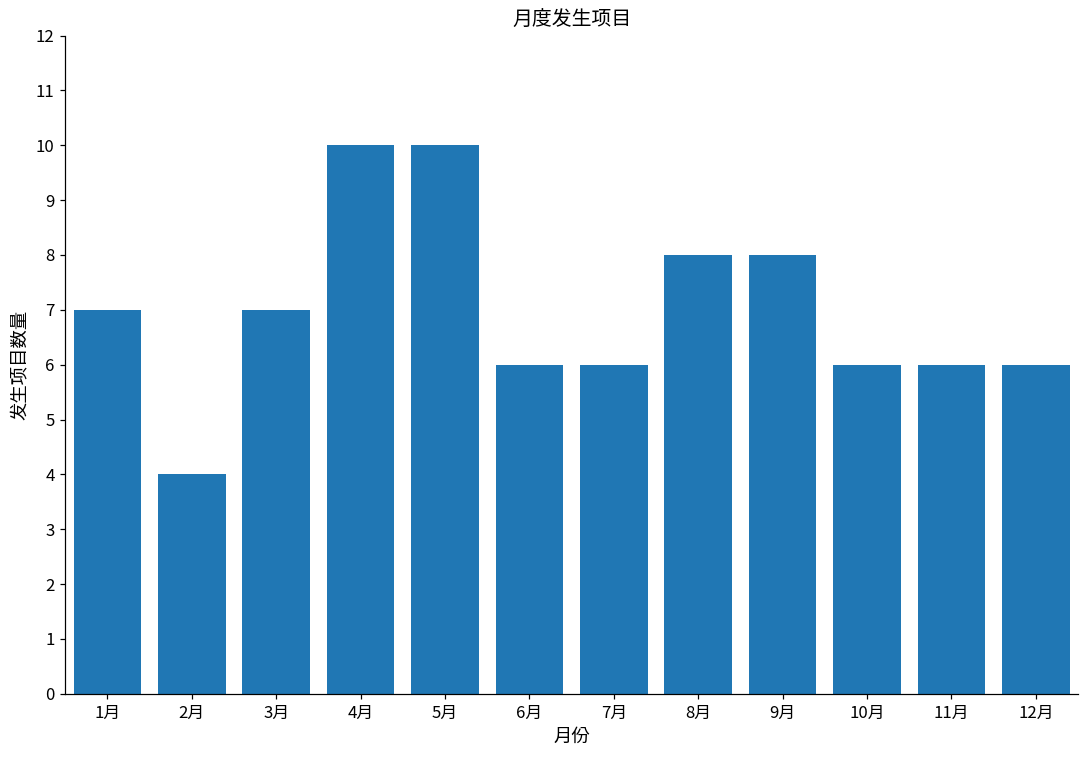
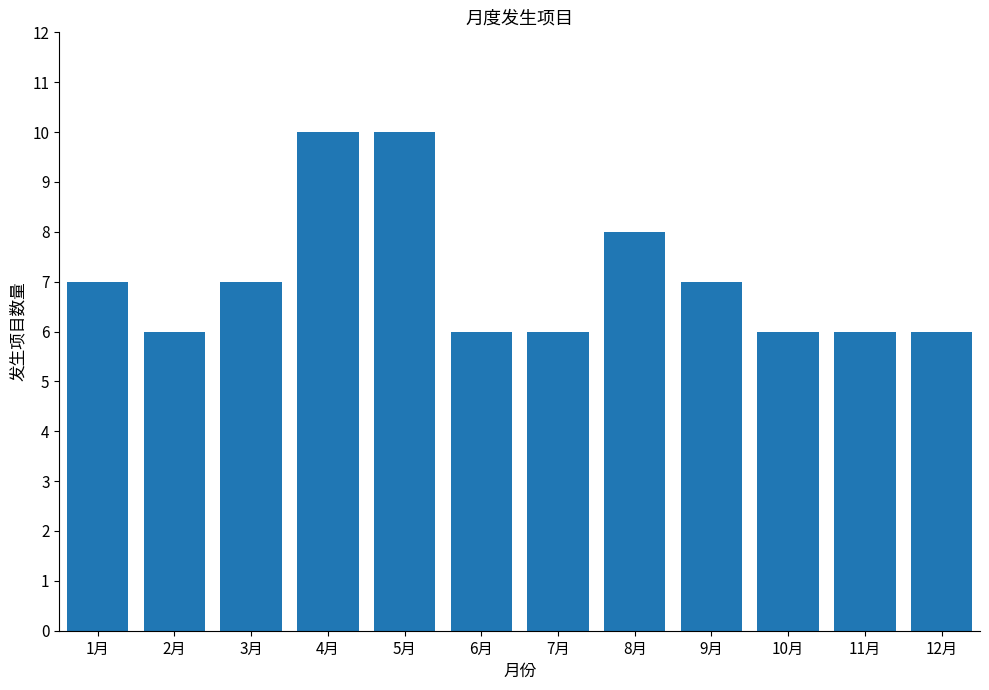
2月: 4 -> 6
9月: 8 -> 7
